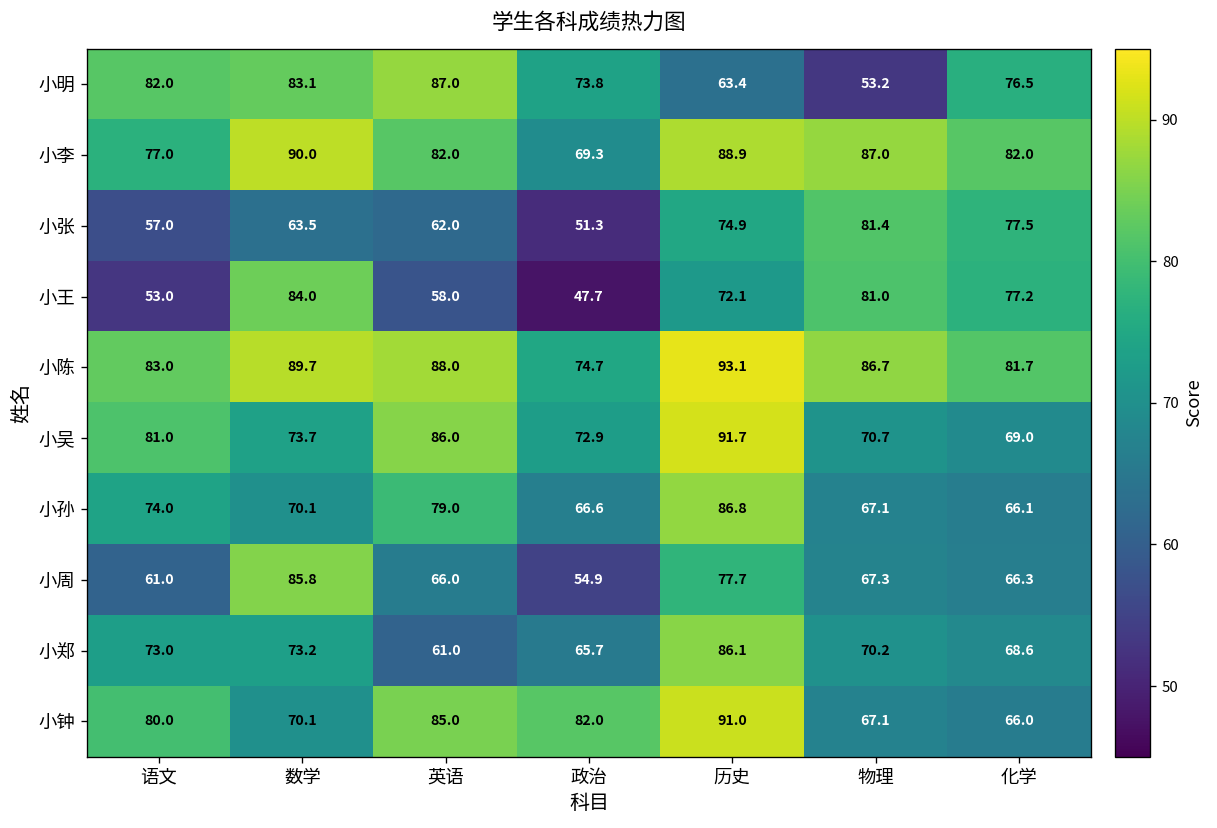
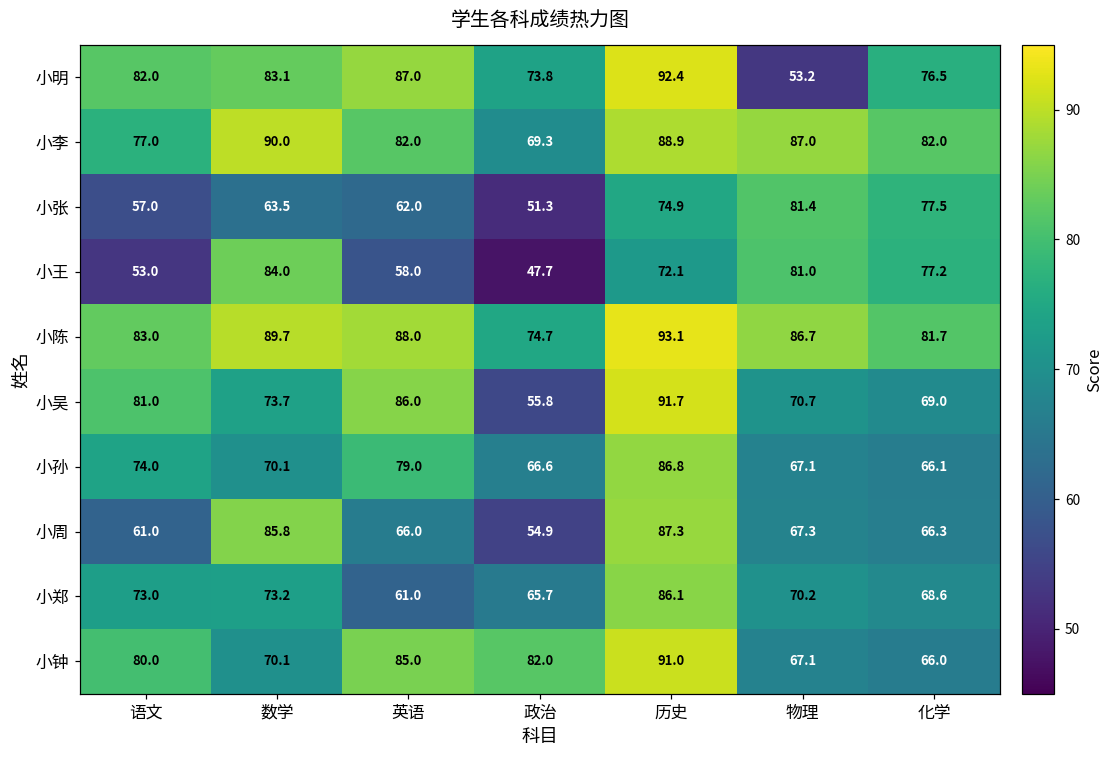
小明, 历史: 63.4 -> 92.4
小吴, 政治: 72.9 -> 55.8
小周, 历史: 77.7 -> 87.3
